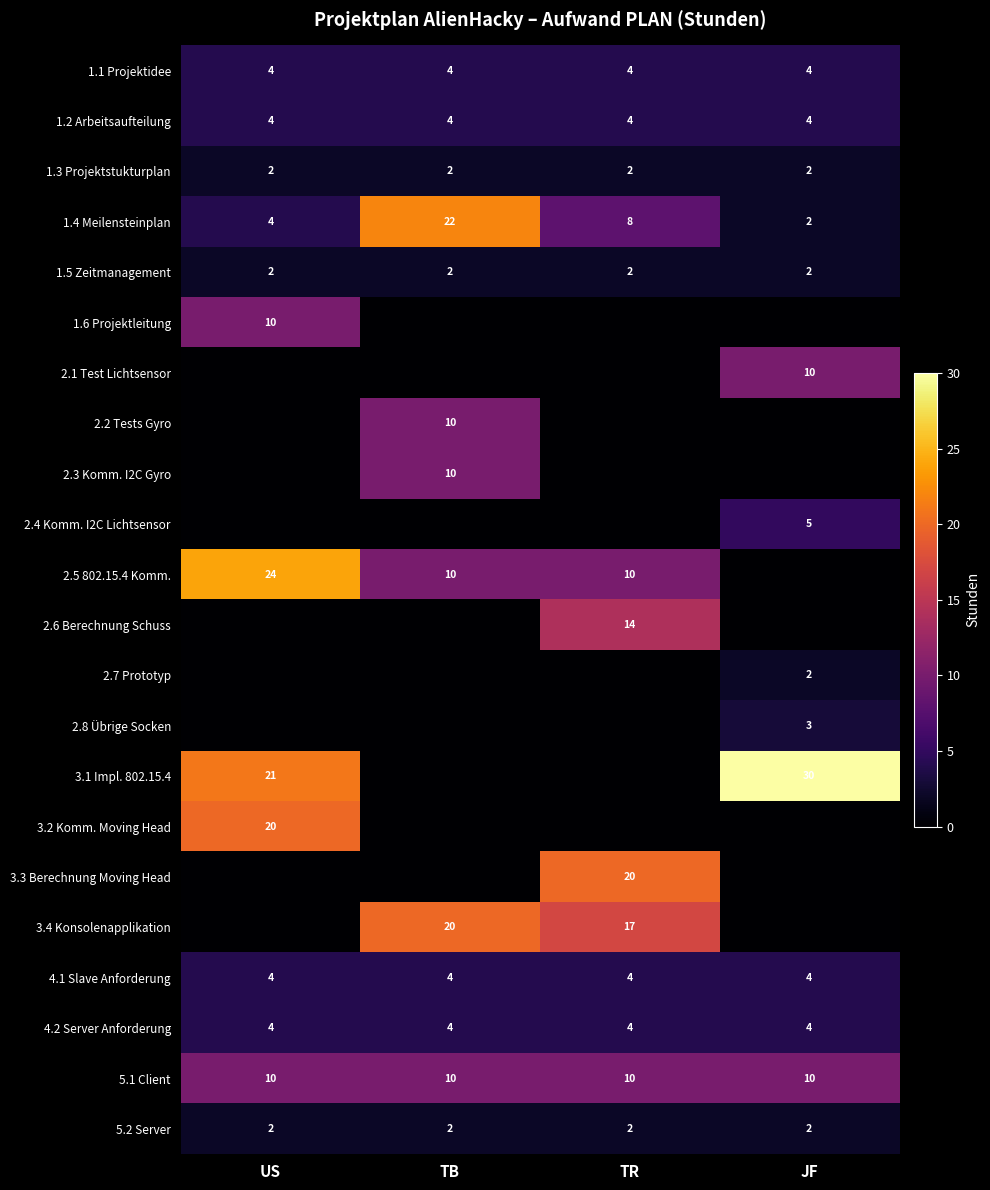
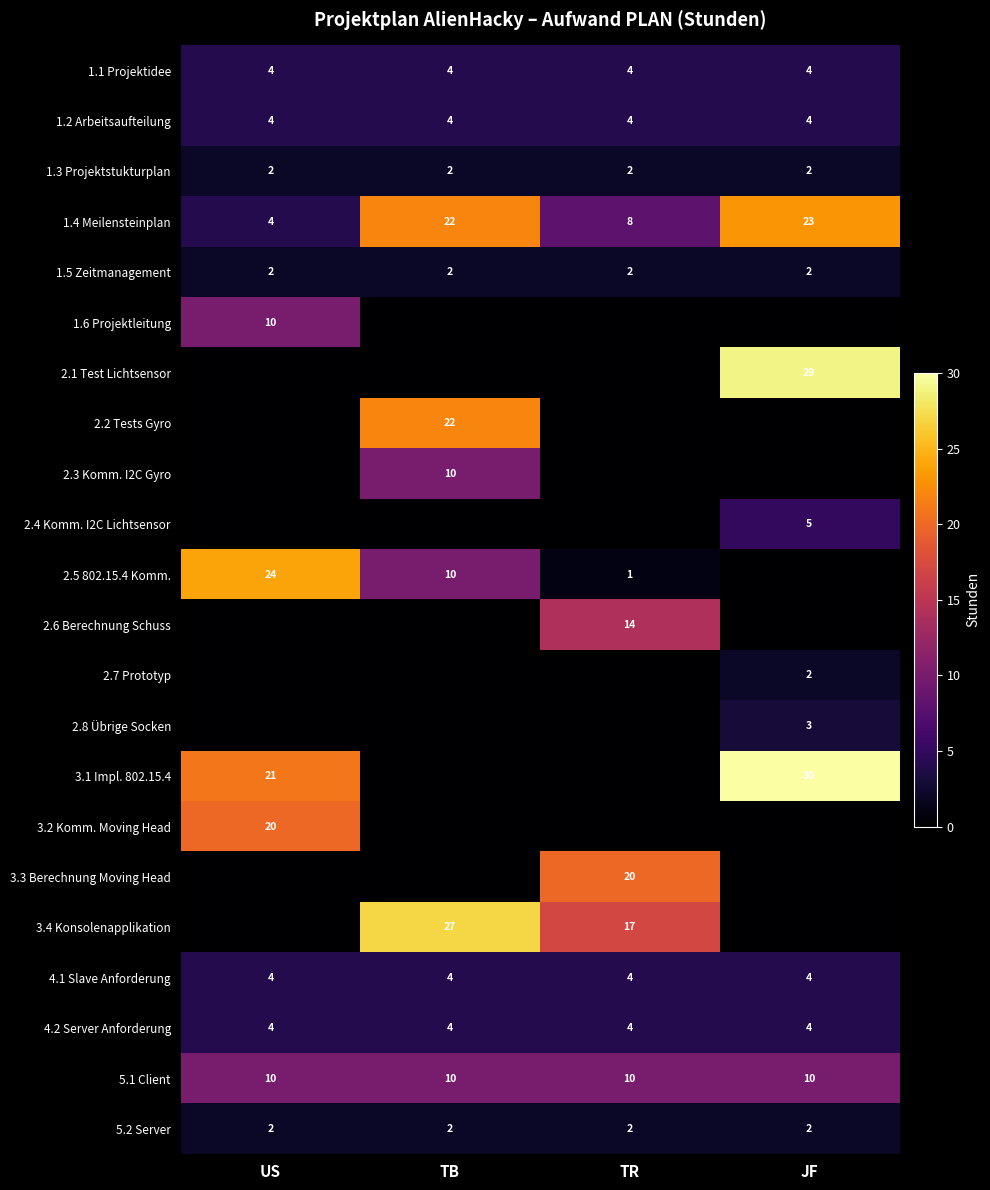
1.4 Meilensteinplan, JF: 2 -> 23
2.1 Test Lichtsensor, JF: 10 -> 29
2.2 Tests Gyro, TB: 10 -> 22
2.5 802.15.4 Komm., TR: 10 -> 1
3.4 Konsolenapplikation, TB: 20 -> 27
